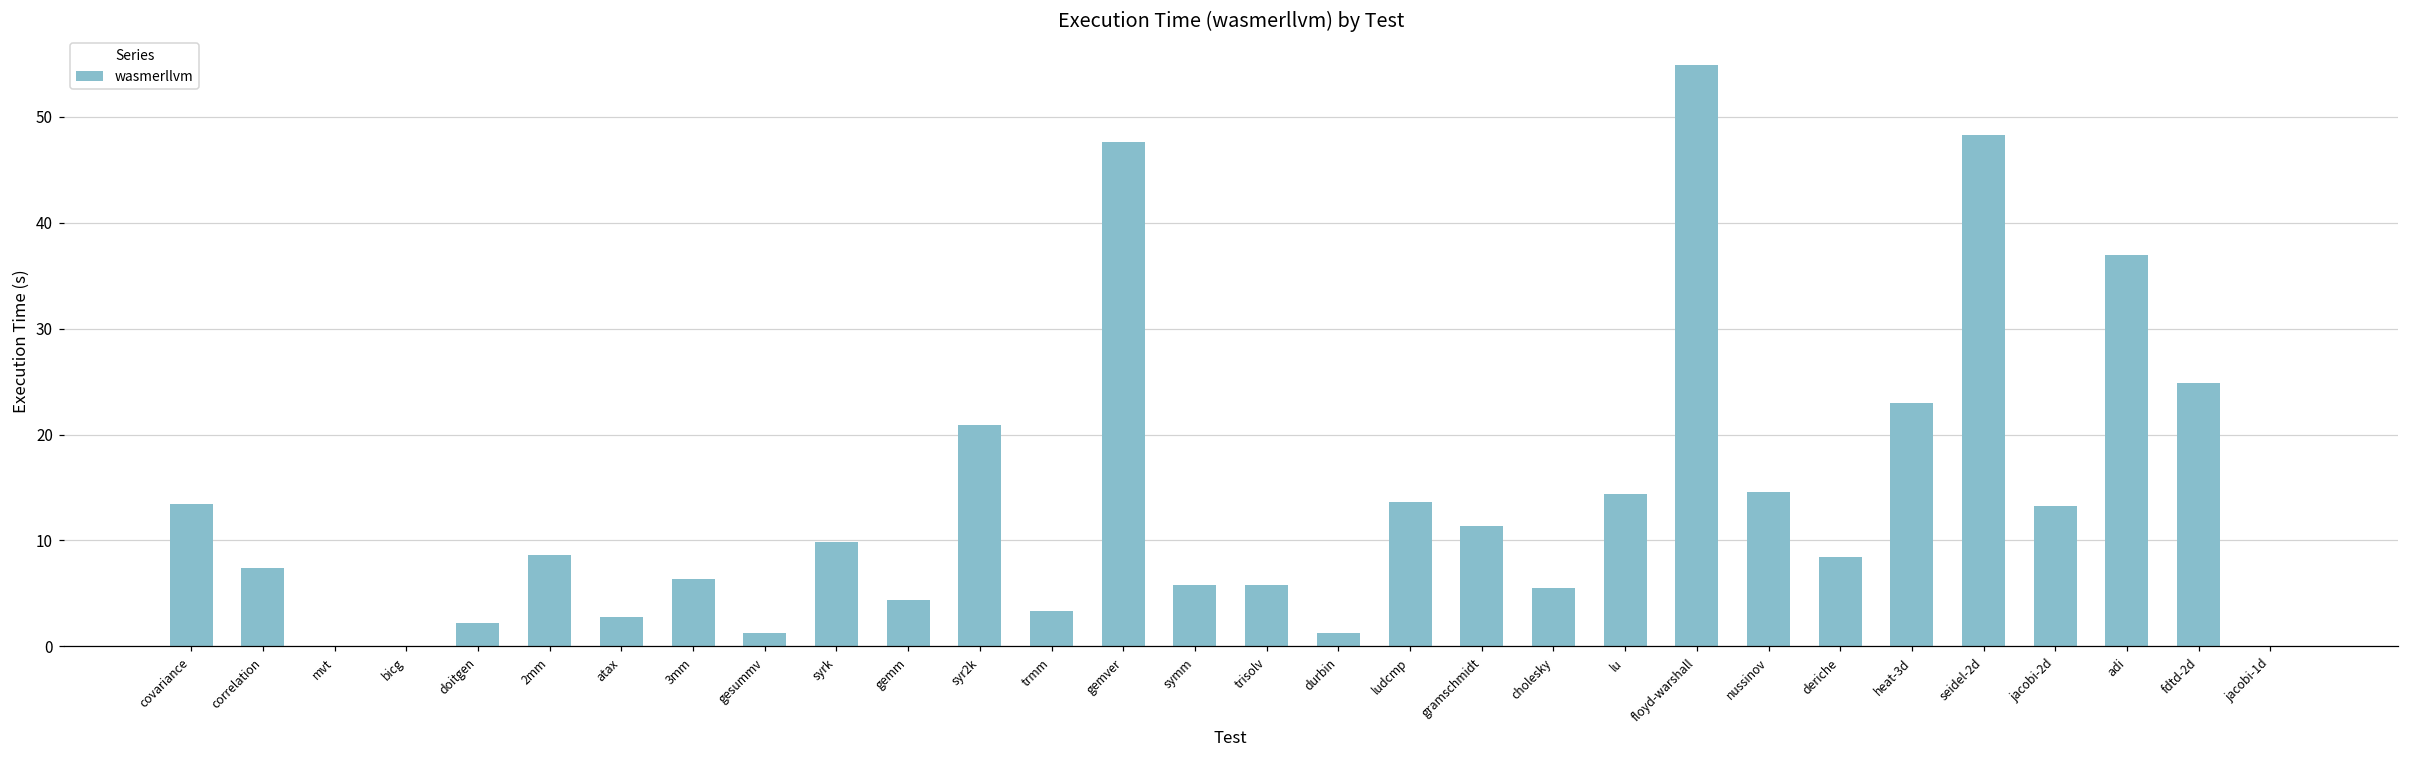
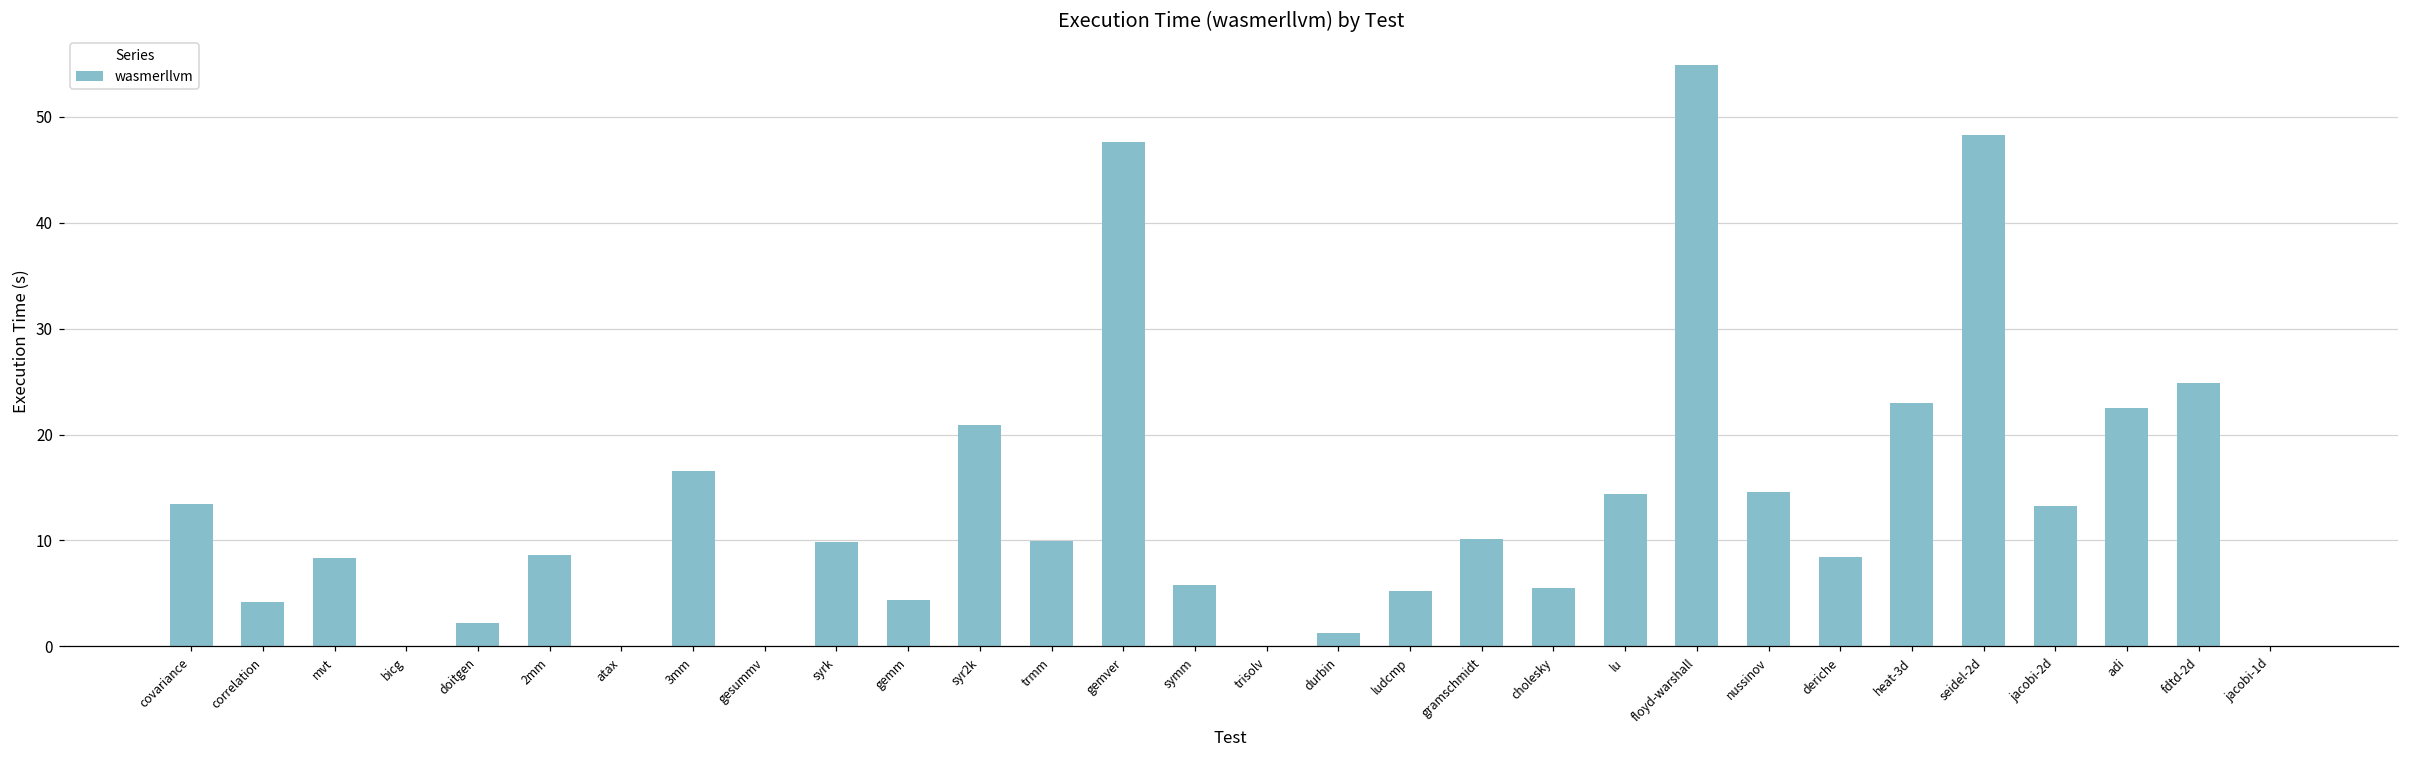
correlation: 7 -> 4
mvt: 0 -> 8
atax: 3 -> 0
3mm: 6 -> 17
gesummv: 1 -> 0
trmm: 3 -> 10
trisolv: 6 -> 0
ludcmp: 14 -> 5
gramschmidt: 11 -> 10
adi: 37 -> 22
